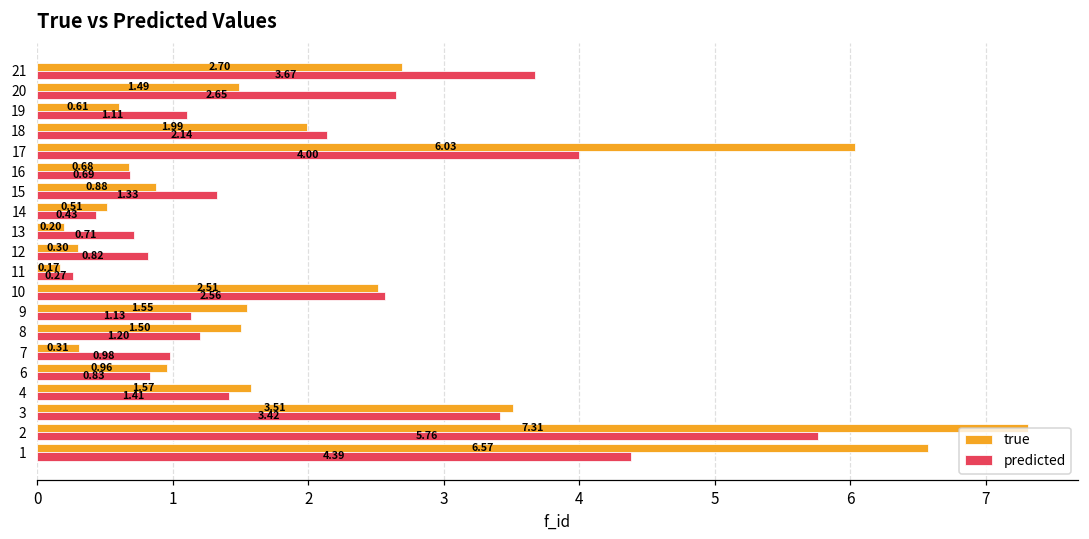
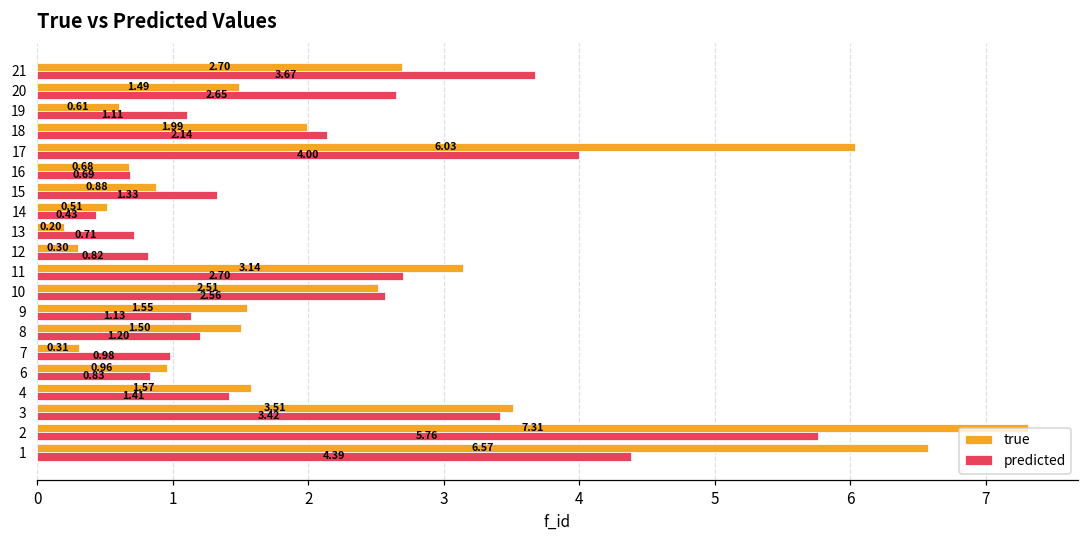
true, 11: 0.17 -> 3.14
predicted, 11: 0.27 -> 2.70
